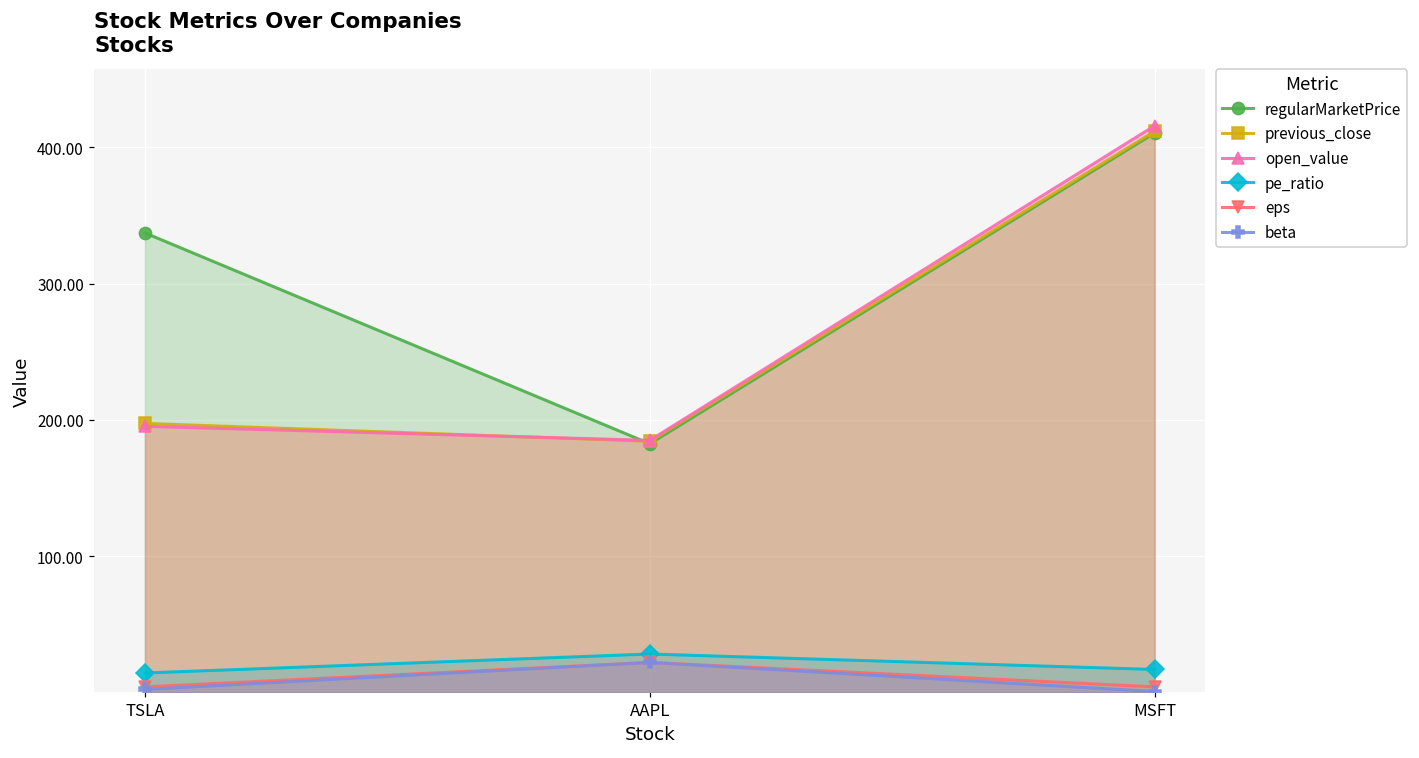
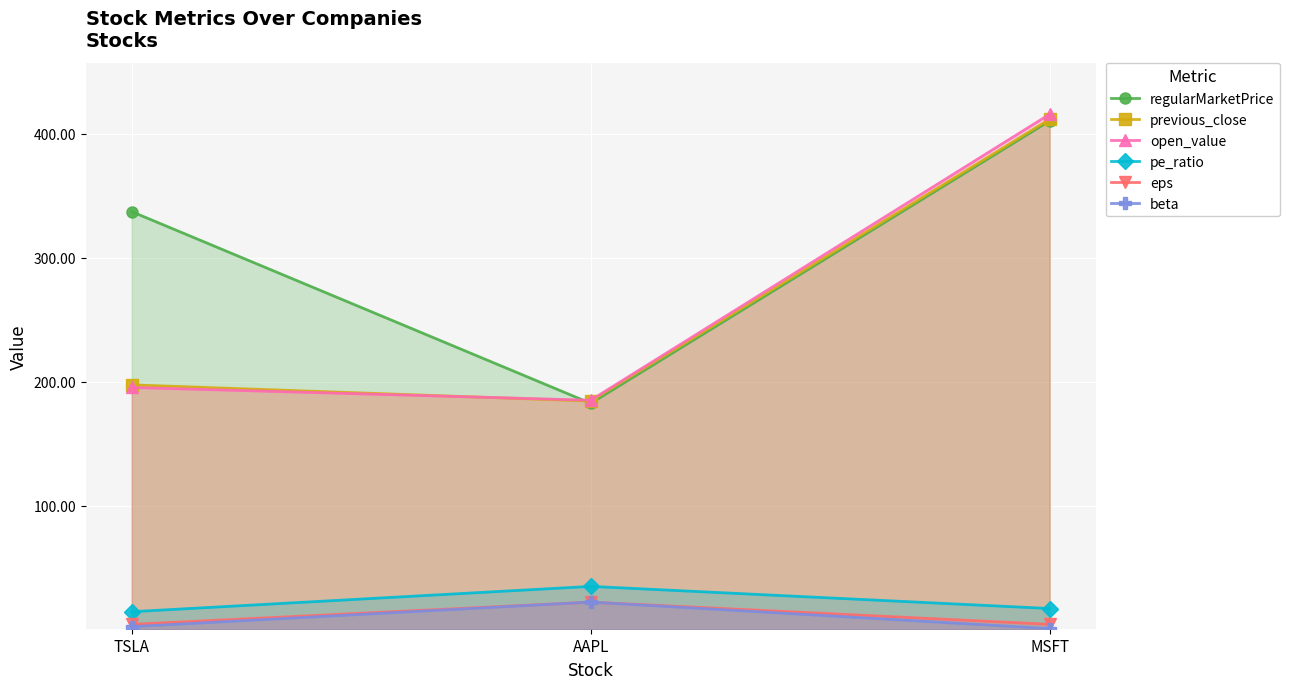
pe_ratio, AAPL: 28 -> 35
